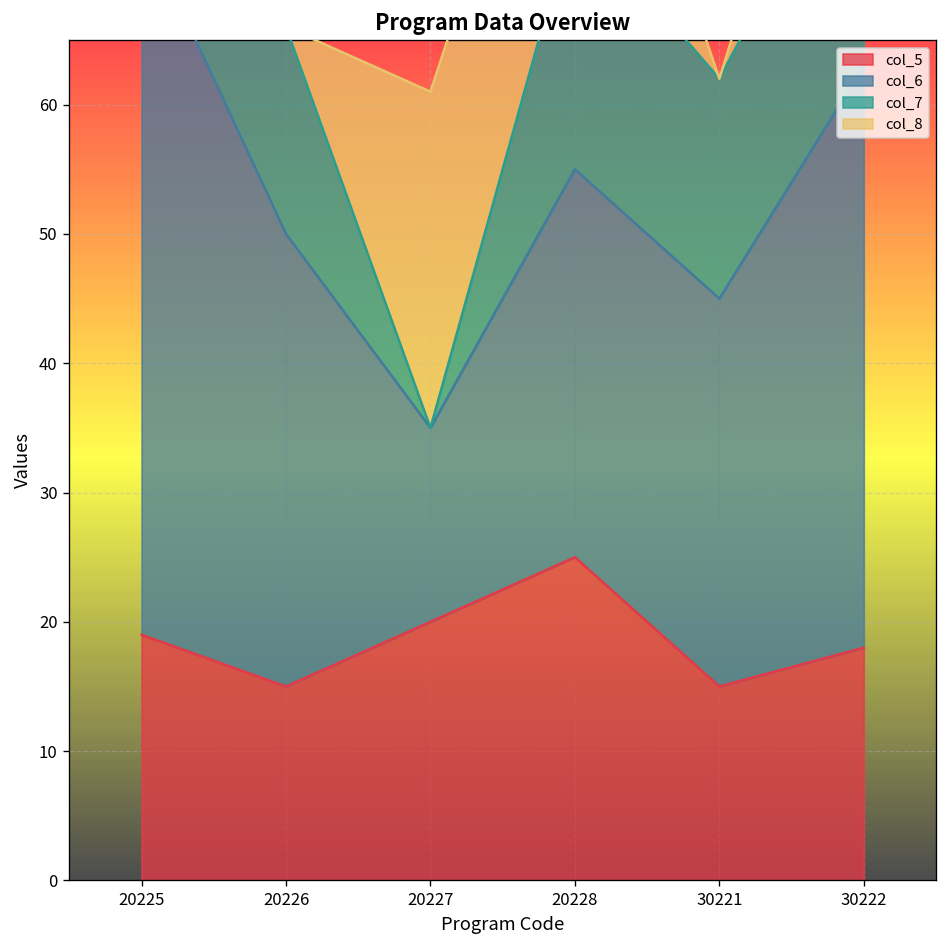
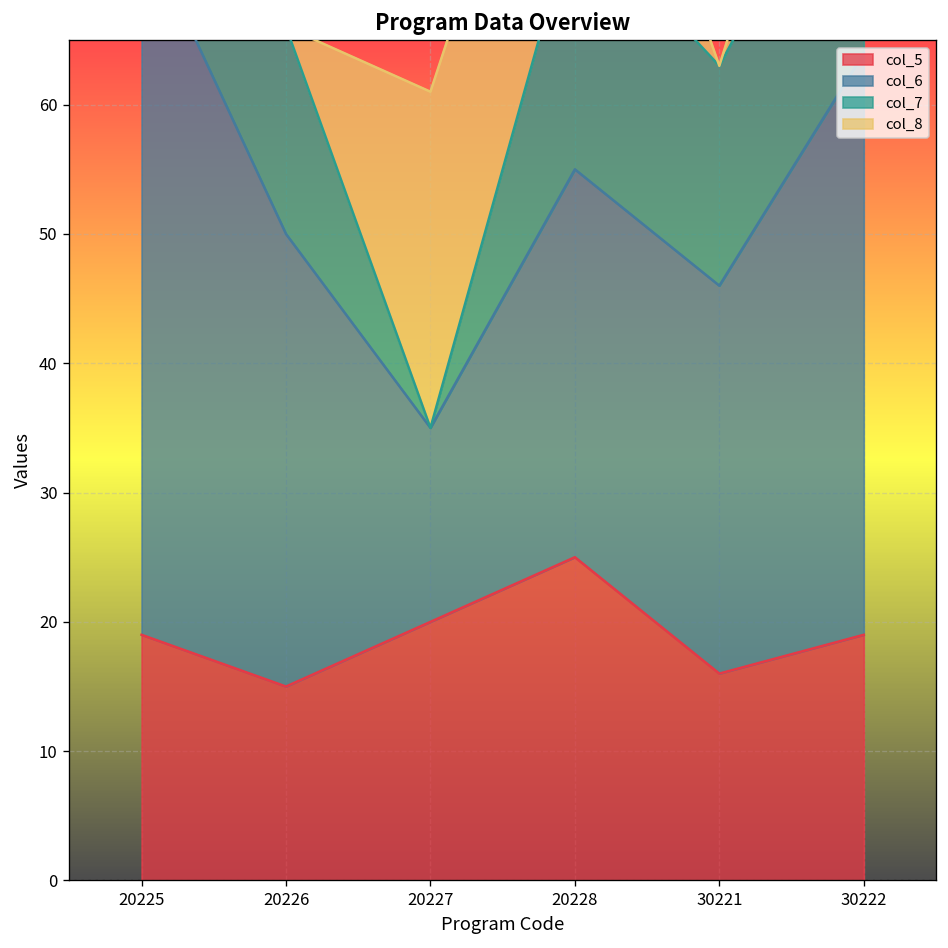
col_5, 30221: 15 -> 16
col_5, 30222: 18 -> 19
